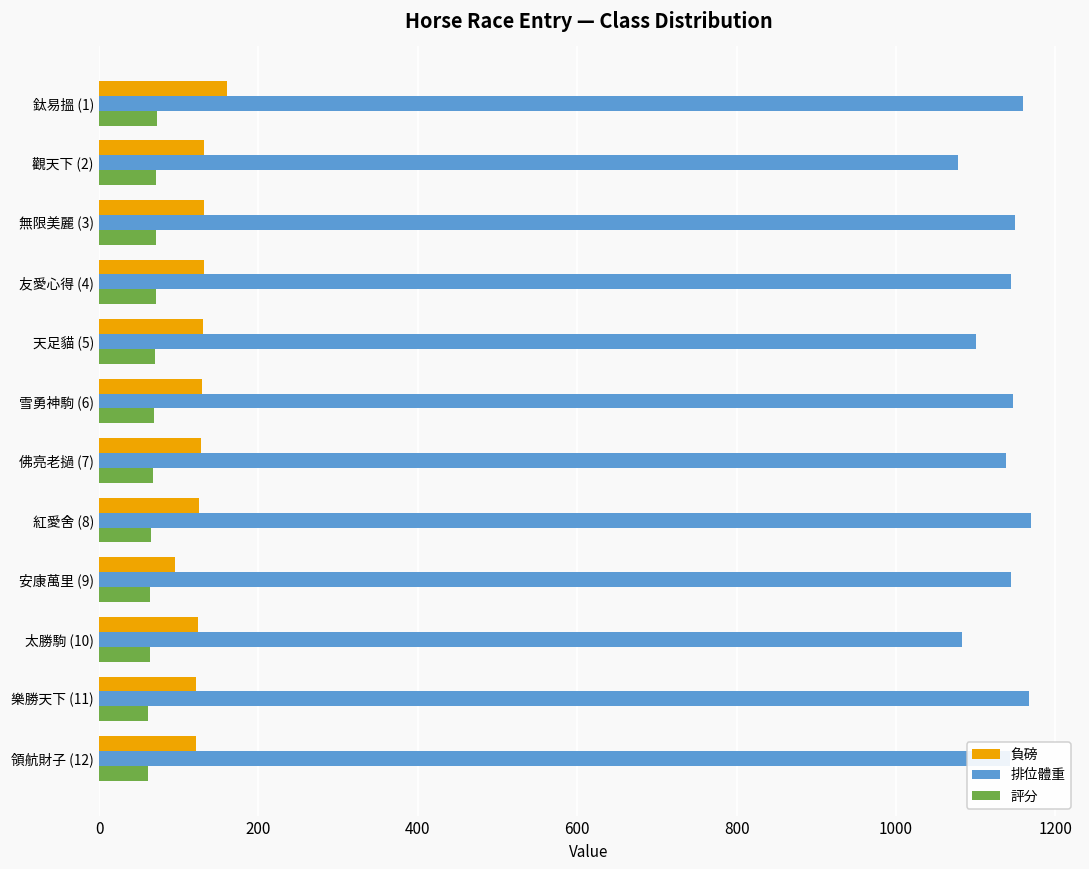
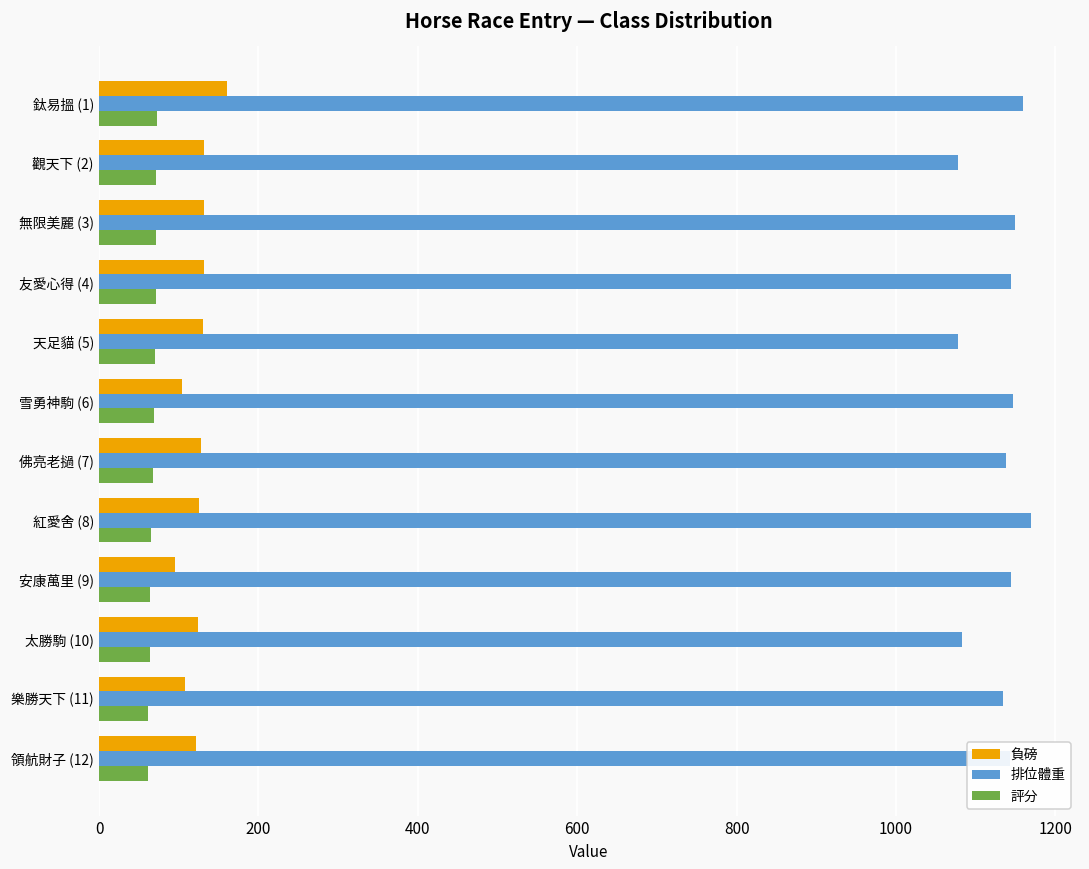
排位體重, 天足貓 (5): 1100 -> 1080
負磅, 雪勇神駒 (6): 130 -> 100
負磅, 樂勝天下 (11): 120 -> 110
排位體重, 樂勝天下 (11): 1170 -> 1140
